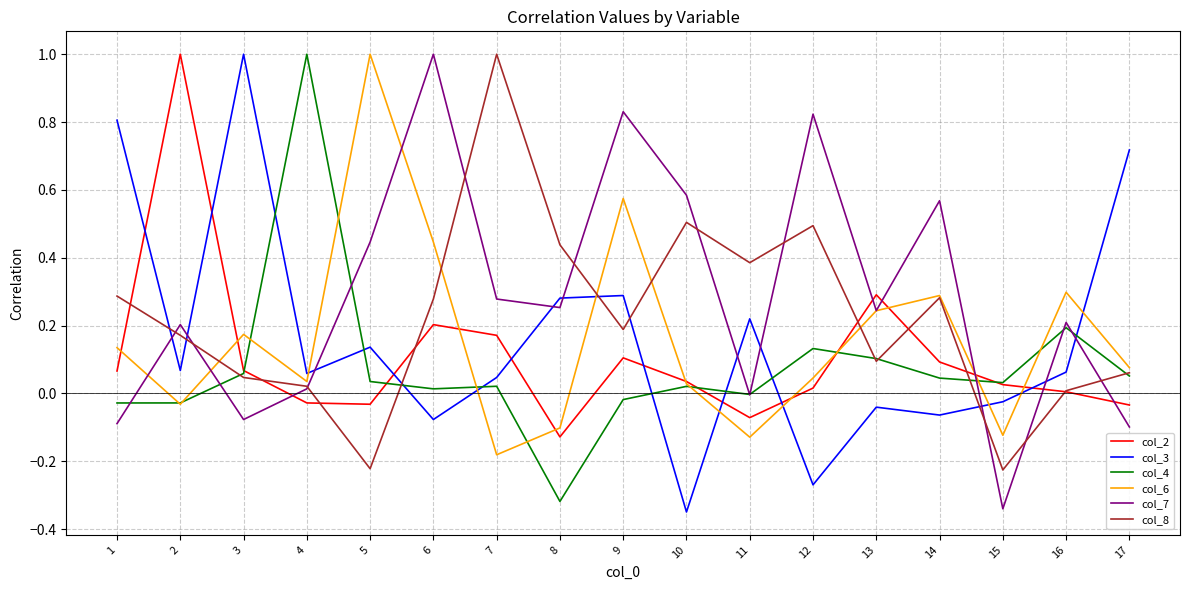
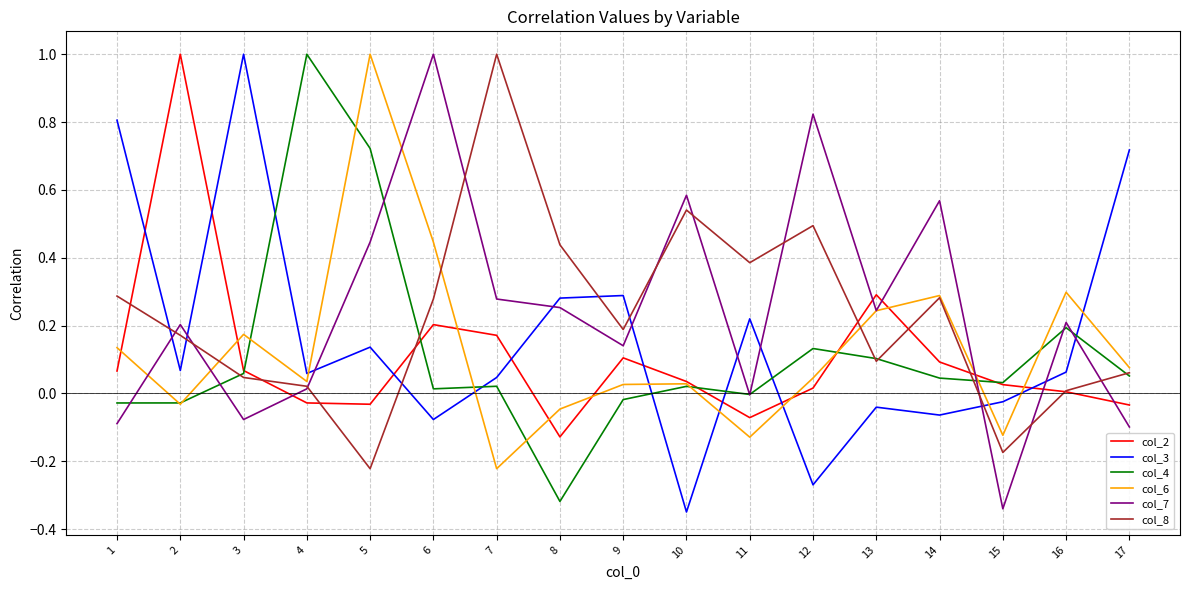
col_4, 5: 0.04 -> 0.72
col_6, 7: -0.18 -> -0.22
col_6, 8: -0.10 -> -0.05
col_6, 9: 0.57 -> 0.03
col_7, 9: 0.83 -> 0.14
col_8, 10: 0.50 -> 0.54
col_8, 15: -0.23 -> -0.17
